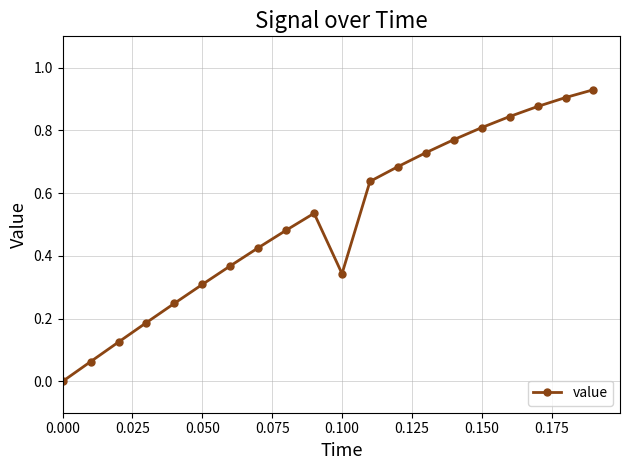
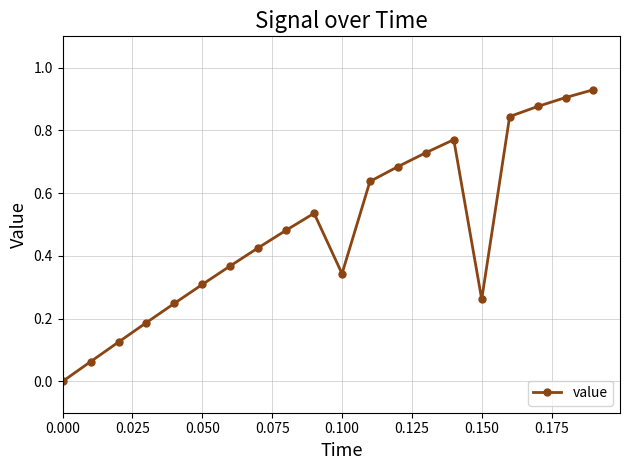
0.150: 0.81 -> 0.26
